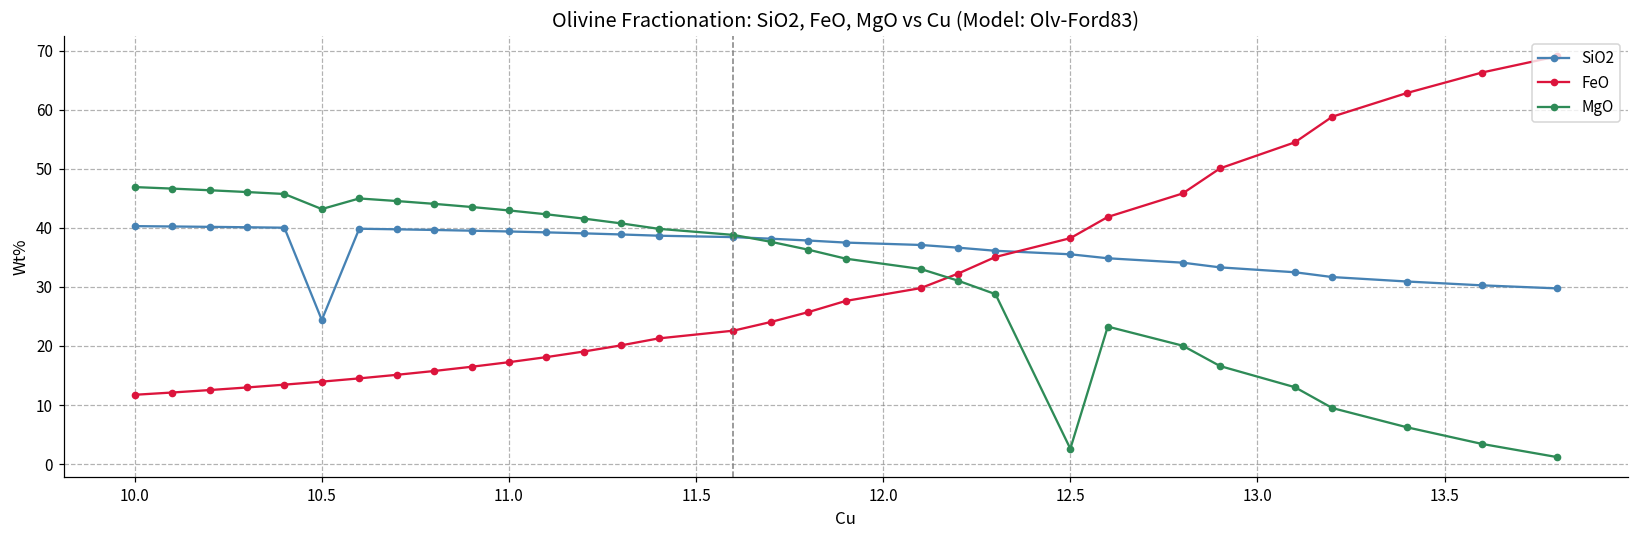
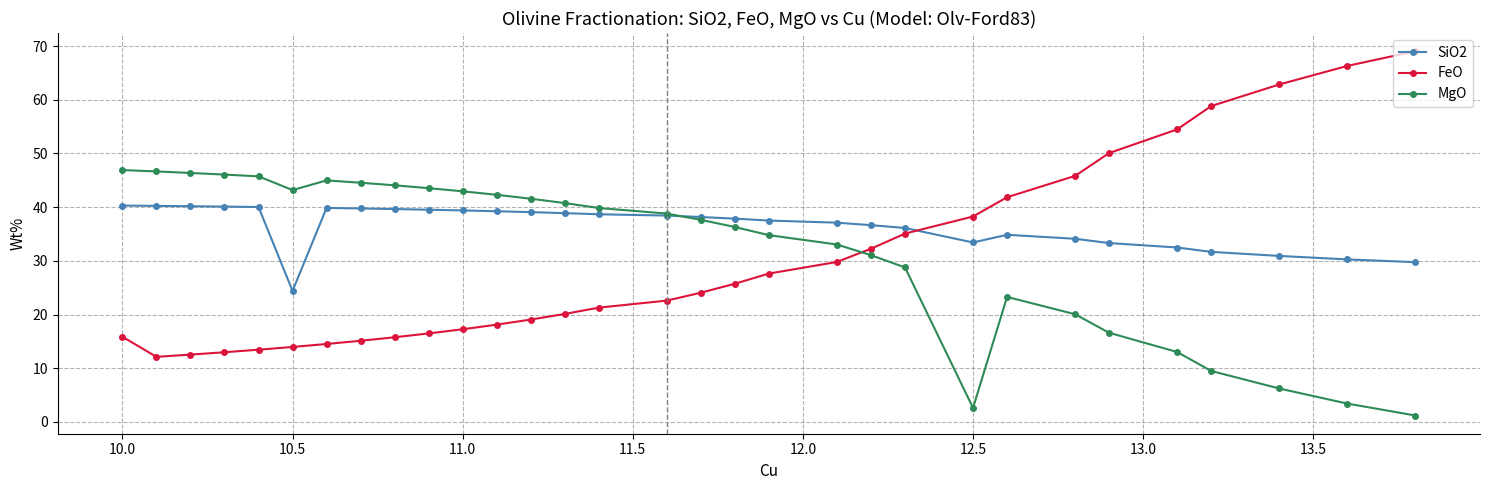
FeO, 10.0: 12 -> 16
SiO2, 12.5: 36 -> 33
